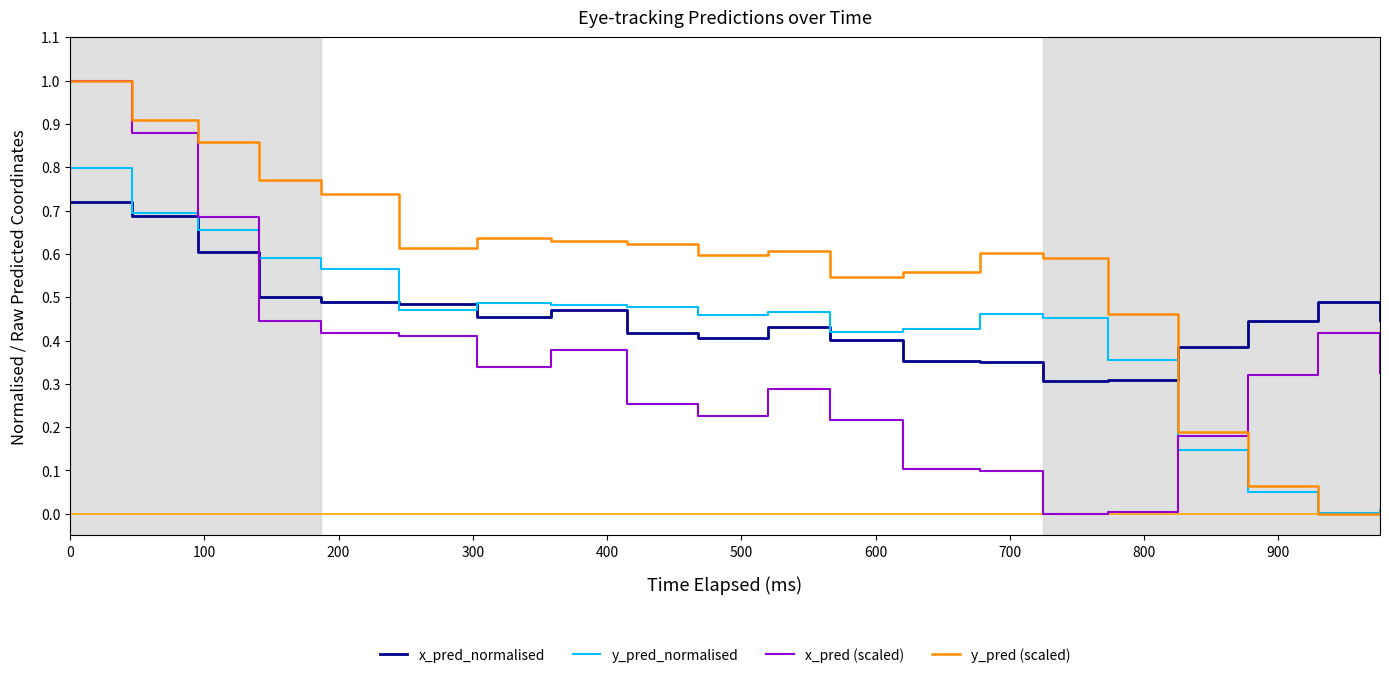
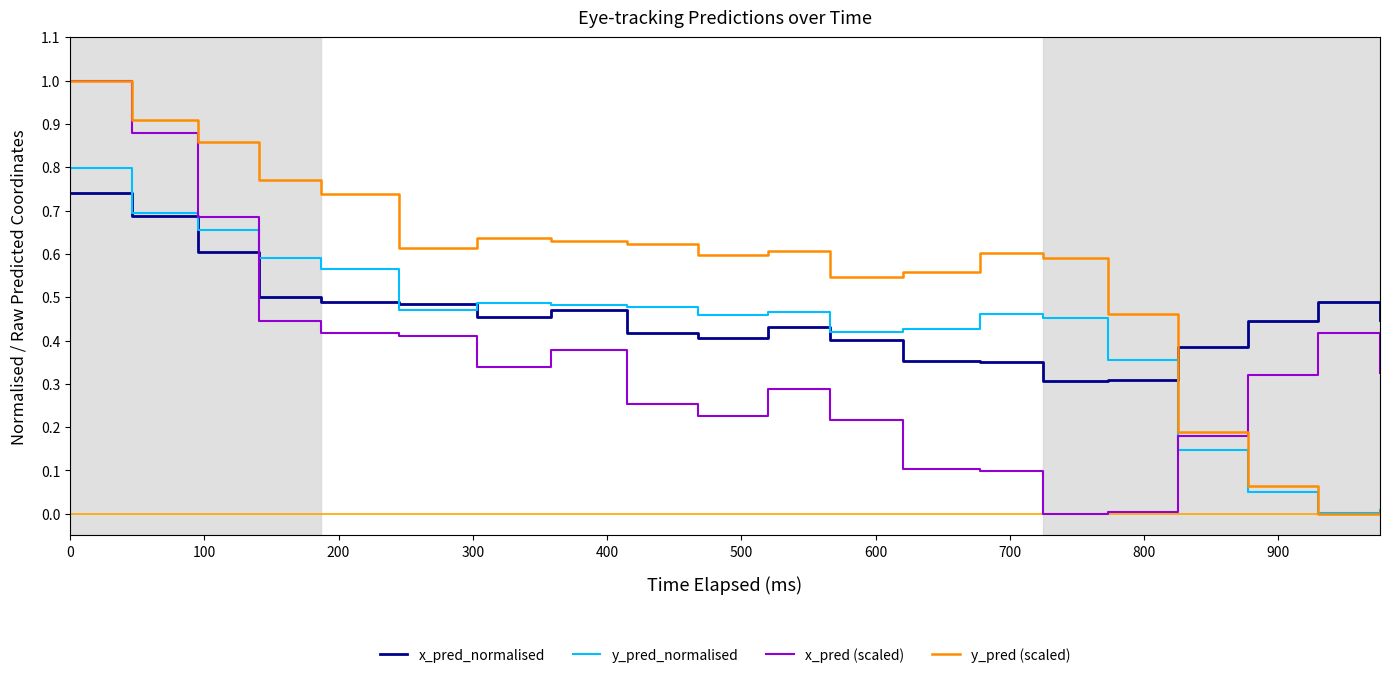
x_pred_normalised, 0: 0.72 -> 0.74
